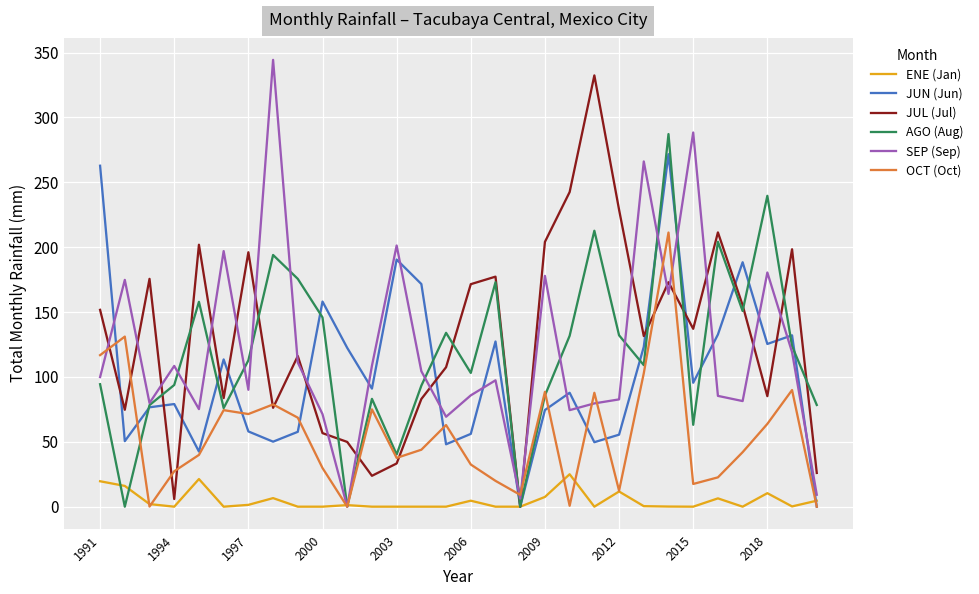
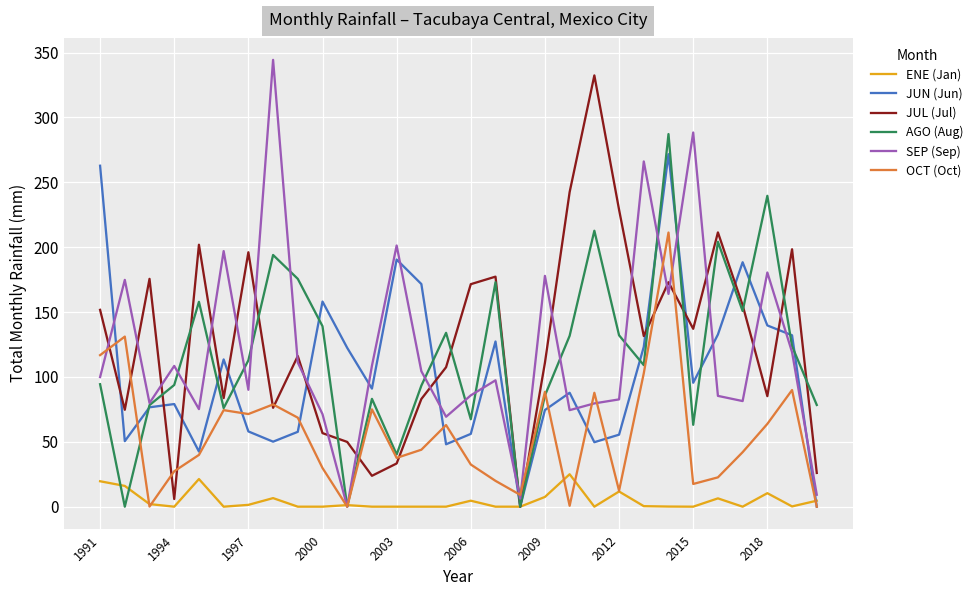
AGO (Aug), 2000: 146 -> 139
AGO (Aug), 2006: 103 -> 67
JUL (Jul), 2009: 204 -> 111
JUN (Jun), 2018: 125 -> 140
